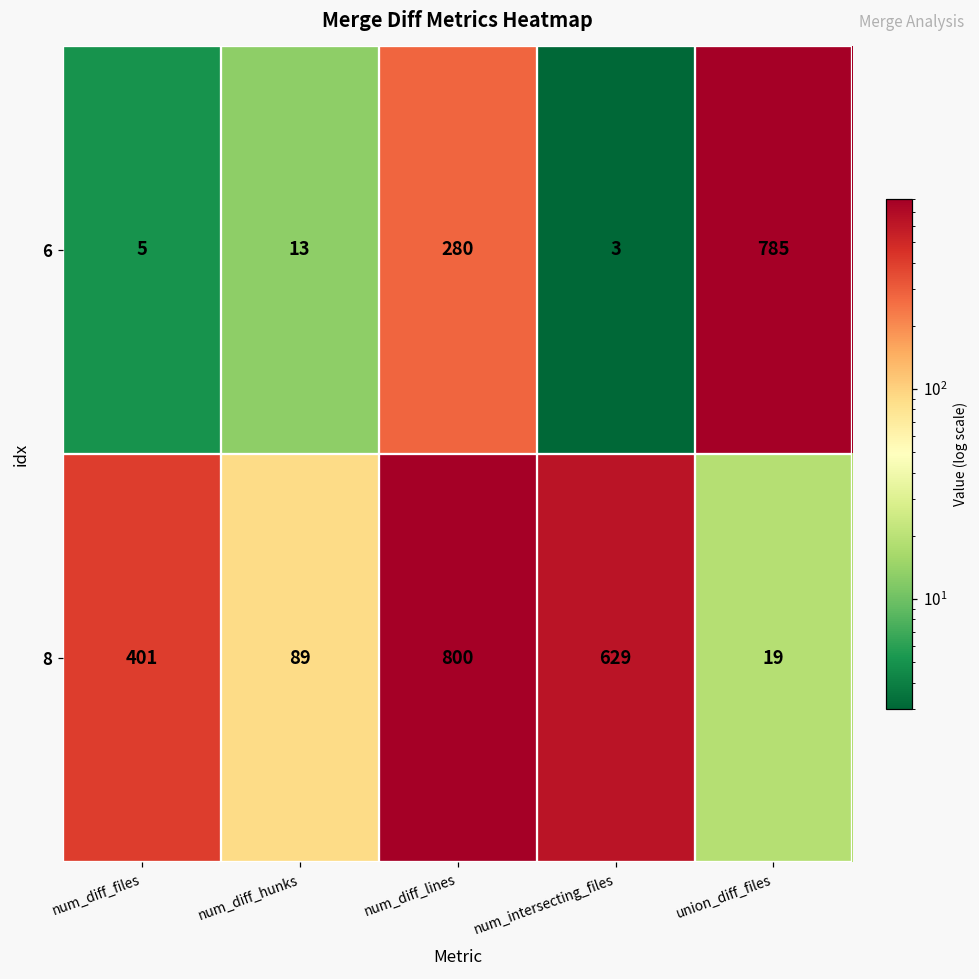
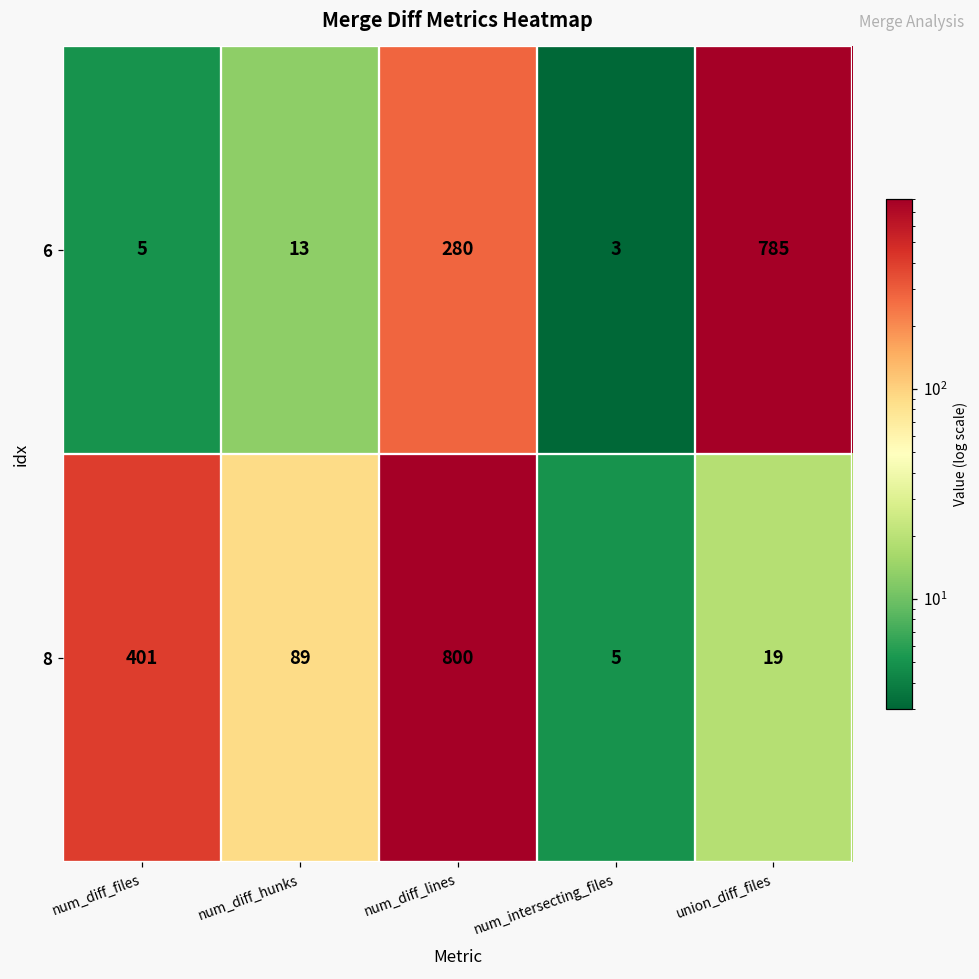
8, num_intersecting_files: 629 -> 5
